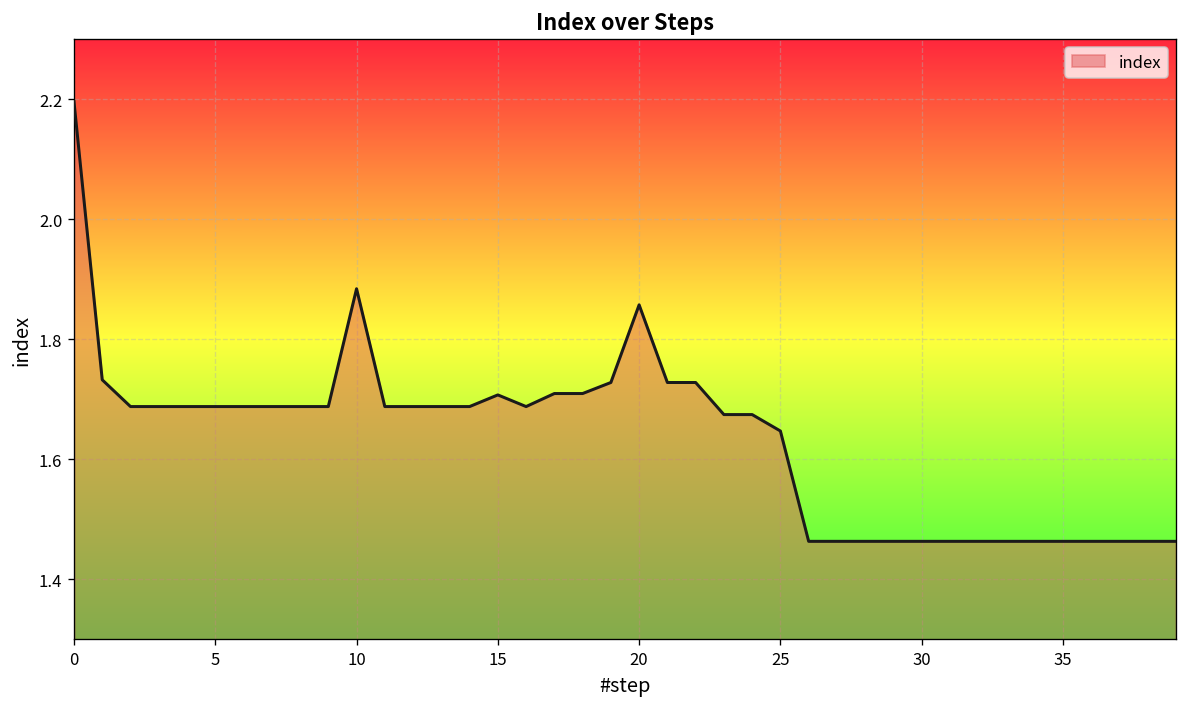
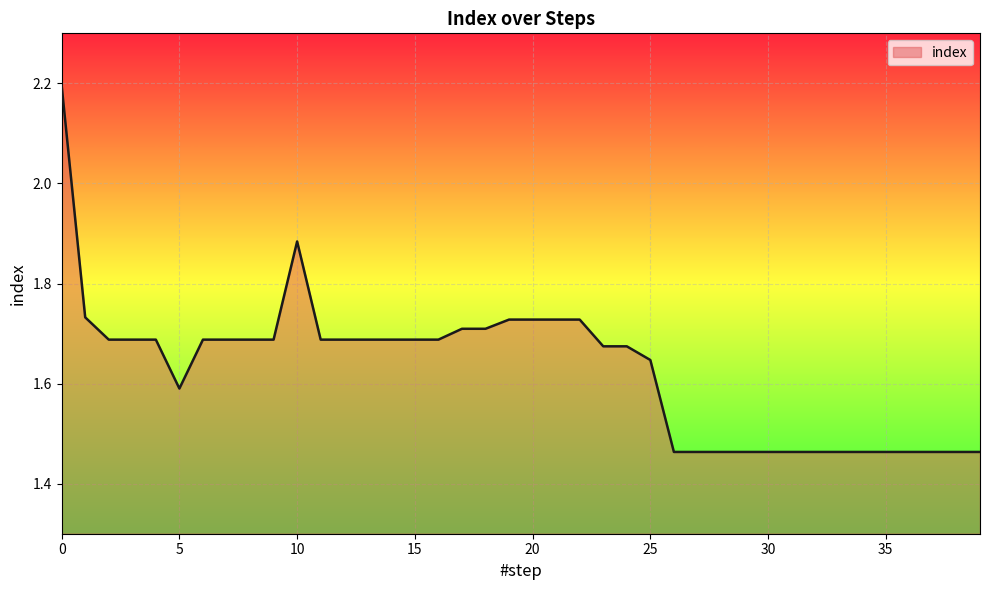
5: 1.69 -> 1.59
15: 1.71 -> 1.69
20: 1.86 -> 1.73
